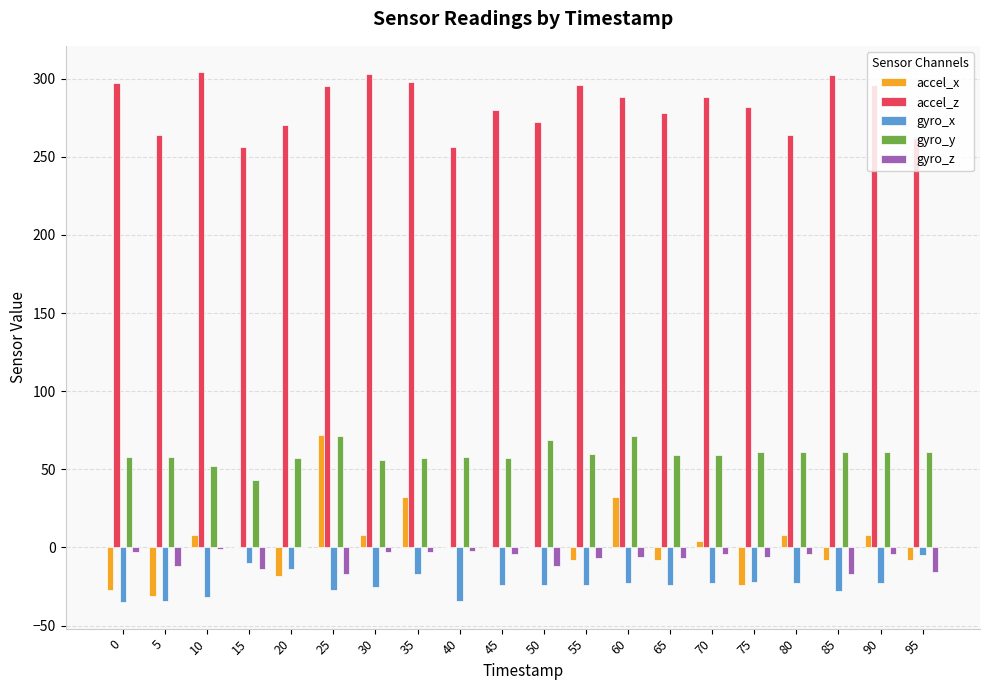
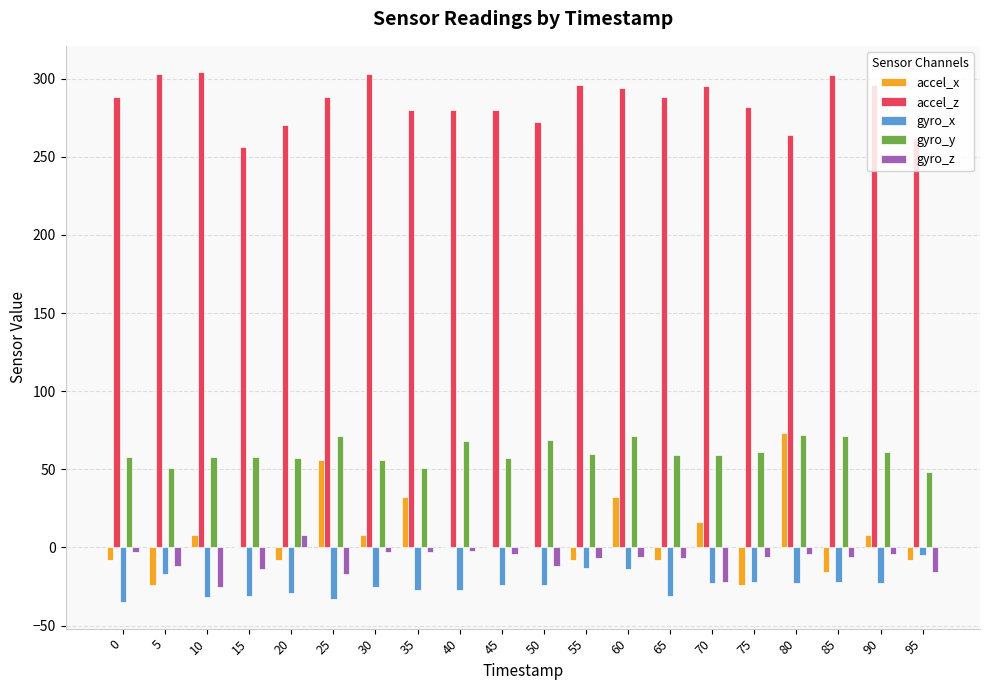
accel_x, 0: -27 -> -8
accel_z, 0: 297 -> 288
accel_x, 5: -31 -> -24
accel_z, 5: 264 -> 303
gyro_x, 5: -34 -> -17
gyro_y, 5: 58 -> 51
gyro_y, 10: 52 -> 58
gyro_z, 10: -1 -> -25
gyro_x, 15: -10 -> -31
gyro_y, 15: 43 -> 58
accel_x, 20: -18 -> -8
gyro_x, 20: -14 -> -29
gyro_z, 20: 0 -> 8
accel_x, 25: 72 -> 56
accel_z, 25: 295 -> 288
gyro_x, 25: -27 -> -33
accel_z, 35: 298 -> 280
gyro_x, 35: -17 -> -27
gyro_y, 35: 57 -> 51
accel_z, 40: 256 -> 280
gyro_x, 40: -34 -> -27
gyro_y, 40: 58 -> 68
gyro_x, 55: -24 -> -13
accel_z, 60: 288 -> 294
gyro_x, 60: -23 -> -14
accel_z, 65: 278 -> 288
gyro_x, 65: -24 -> -31
accel_x, 70: 4 -> 16
accel_z, 70: 288 -> 295
gyro_z, 70: -4 -> -22
accel_x, 80: 8 -> 73
gyro_y, 80: 61 -> 72
accel_x, 85: -8 -> -16
gyro_x, 85: -28 -> -22
gyro_y, 85: 61 -> 71
gyro_z, 85: -17 -> -6
gyro_y, 95: 61 -> 48
